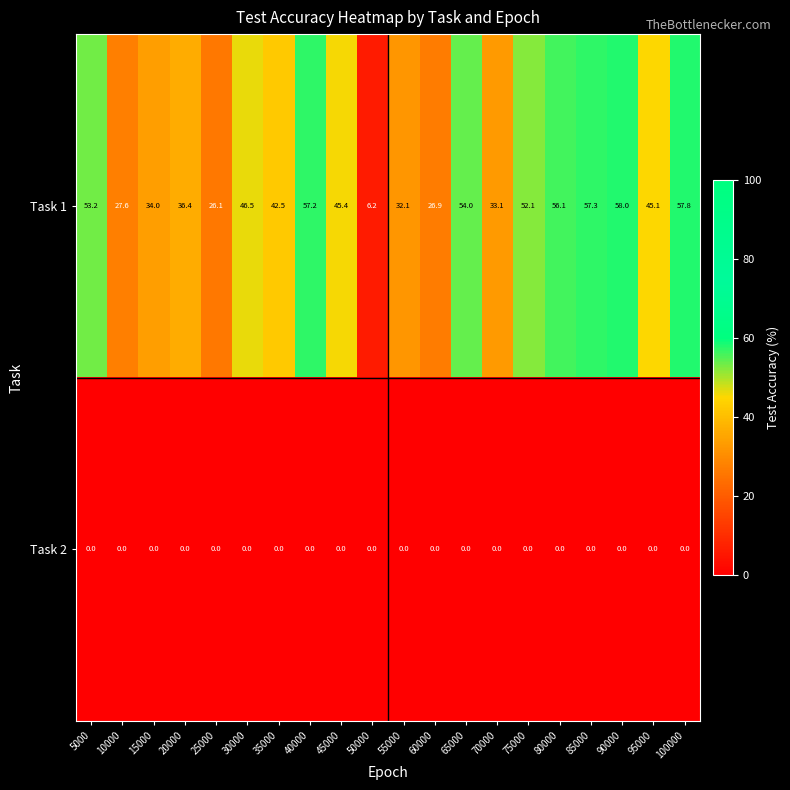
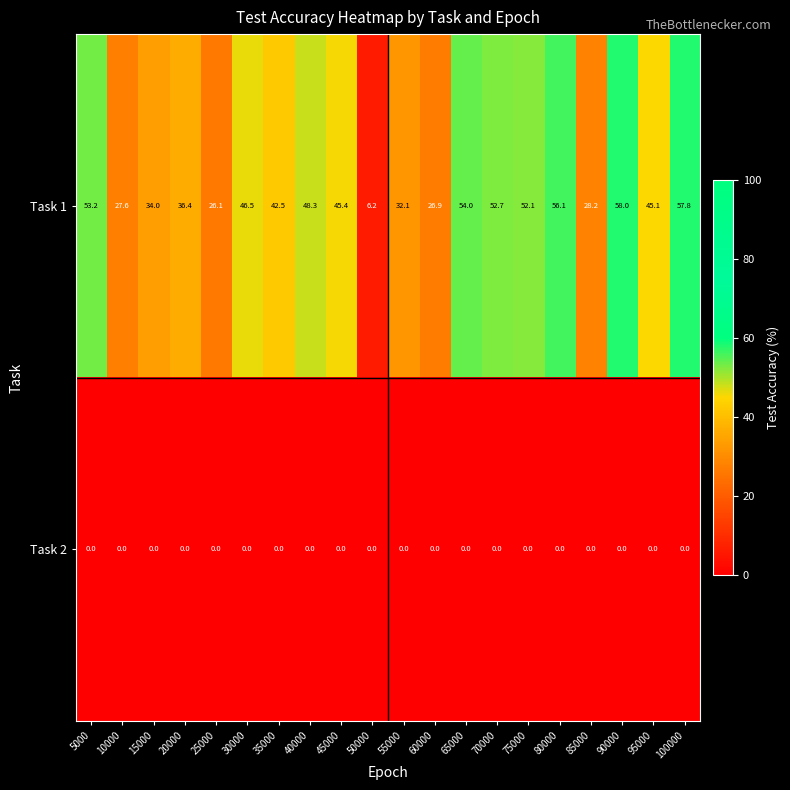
Task 1, 40000: 57.2 -> 48.3
Task 1, 70000: 33.1 -> 52.7
Task 1, 85000: 57.3 -> 28.2
